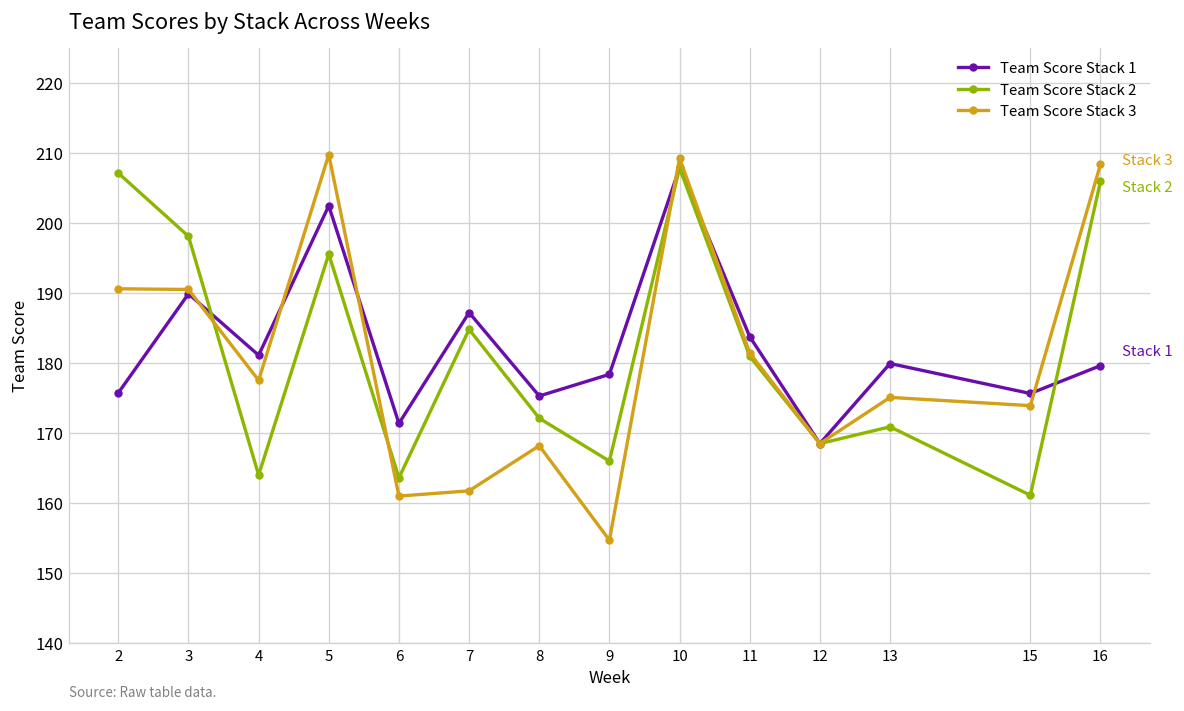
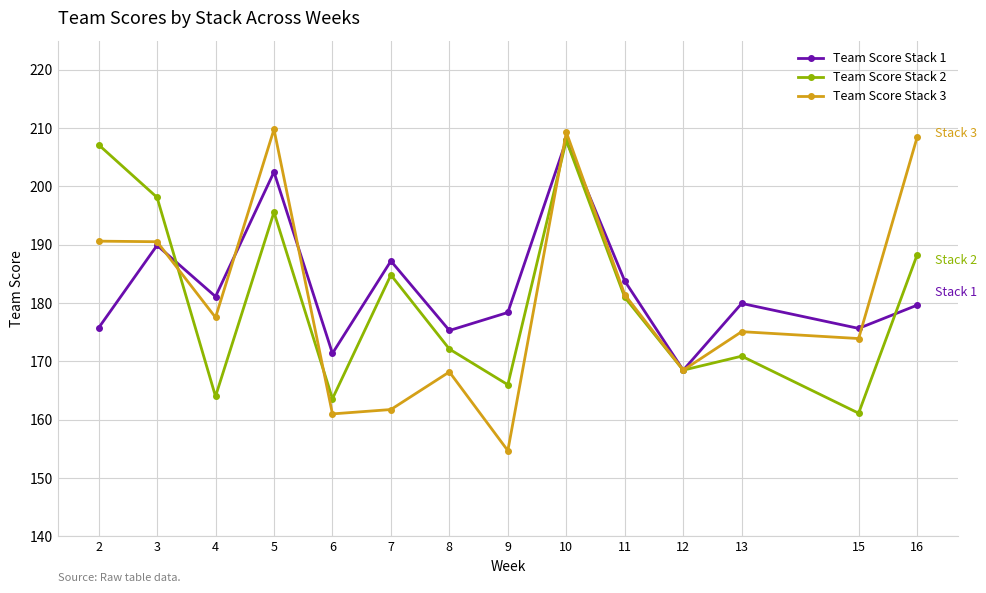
Team Score Stack 2, 16: 206 -> 188
